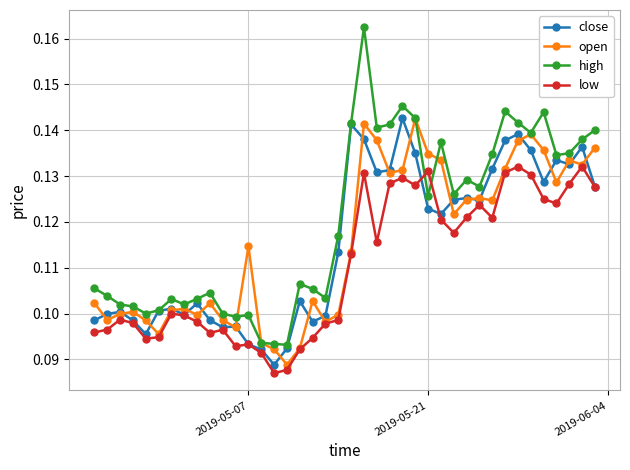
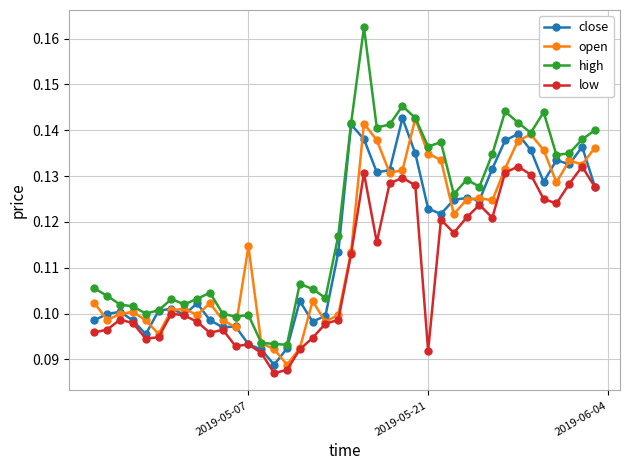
high, 2019-05-21: 0.126 -> 0.136
low, 2019-05-21: 0.131 -> 0.092
